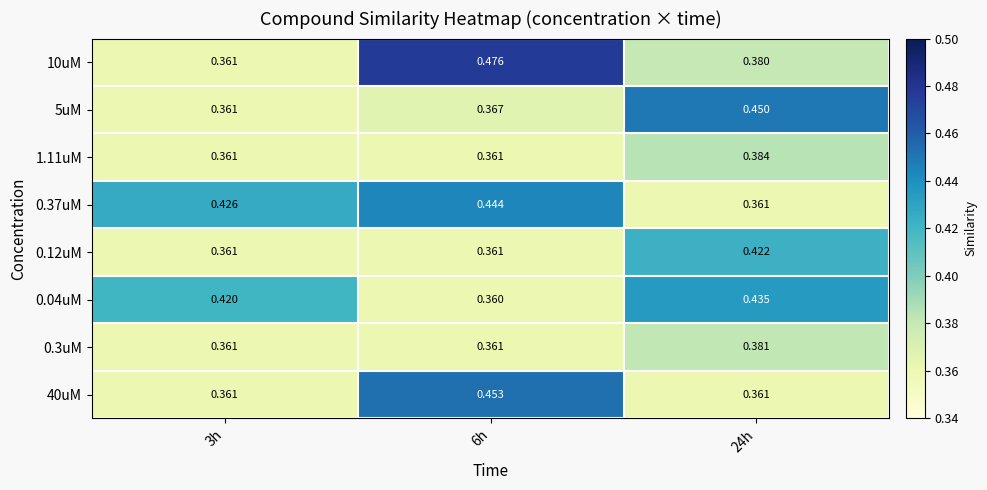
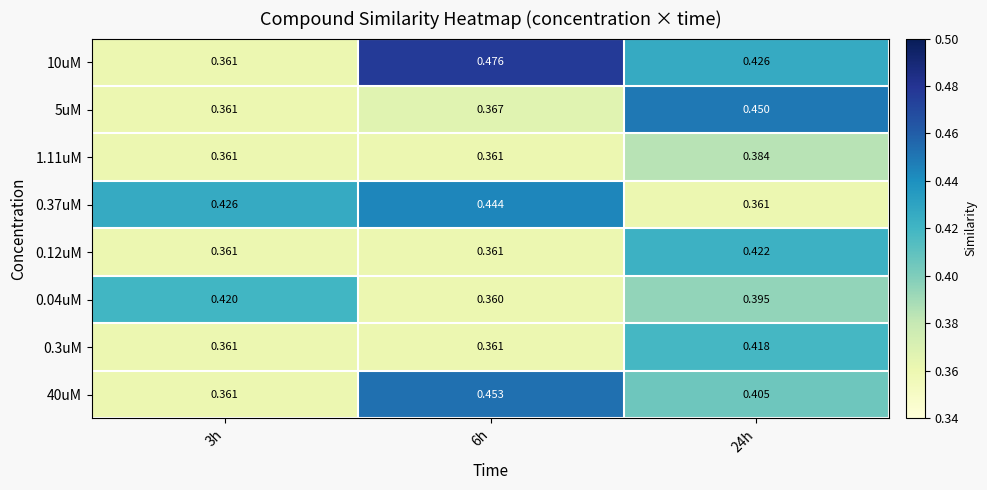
10uM, 24h: 0.380 -> 0.426
0.04uM, 24h: 0.435 -> 0.395
0.3uM, 24h: 0.381 -> 0.418
40uM, 24h: 0.361 -> 0.405
